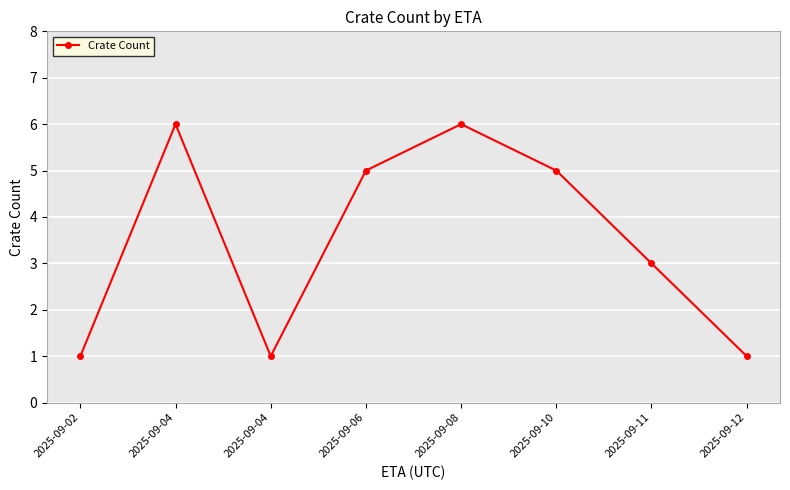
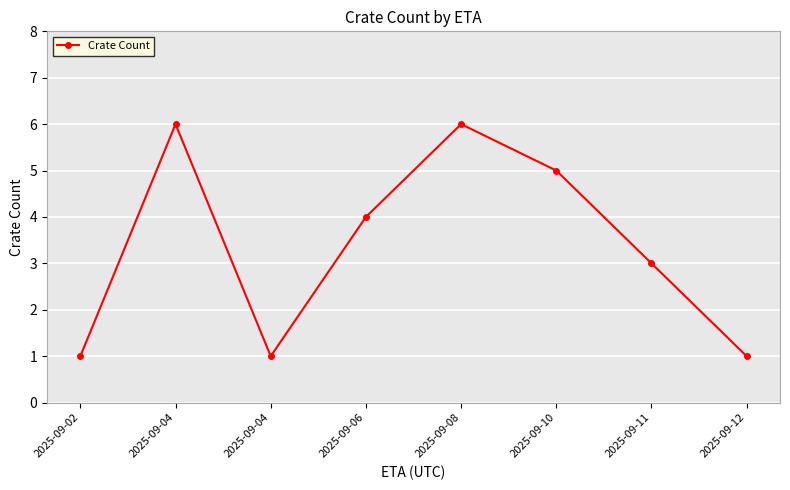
2025-09-06: 5 -> 4
